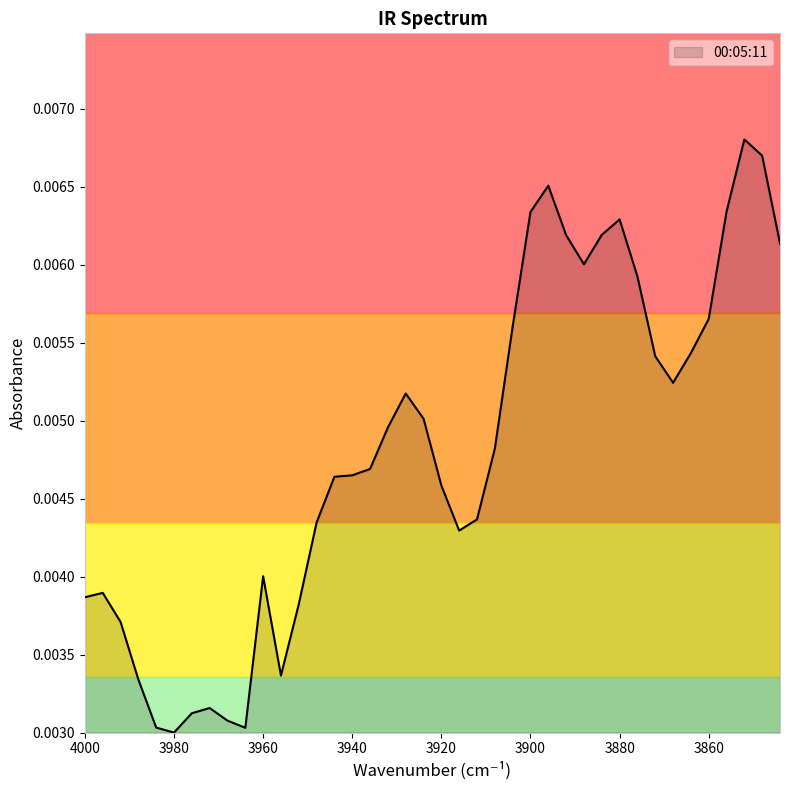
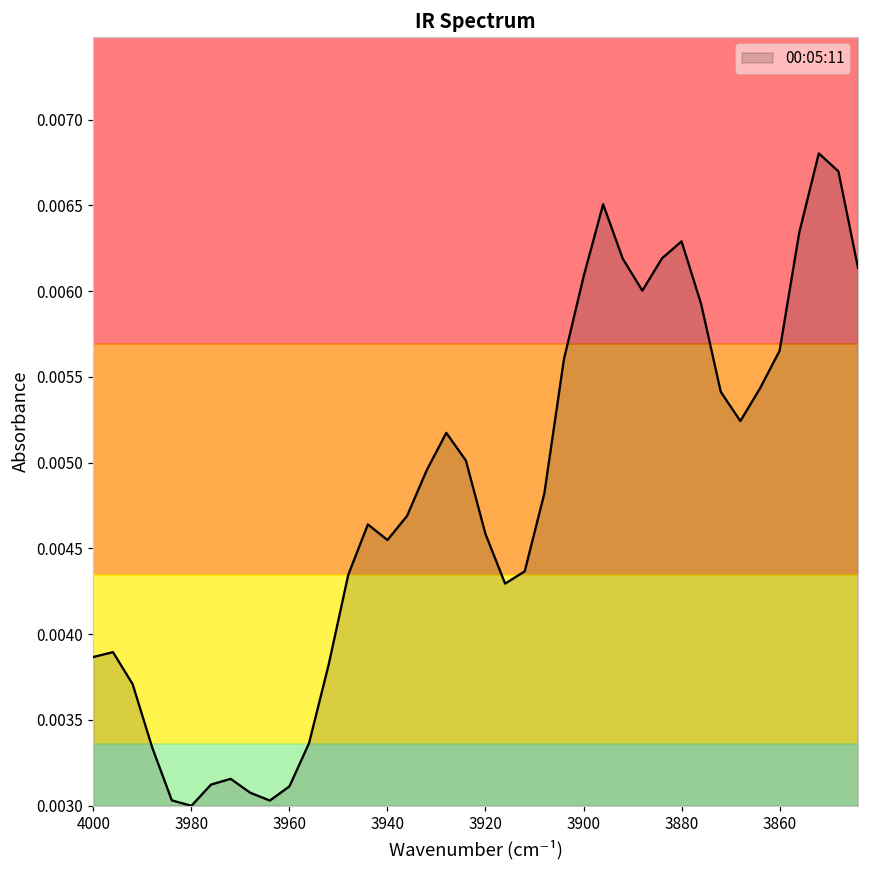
3960: 0.00400 -> 0.00311
3940: 0.00465 -> 0.00455
3900: 0.00634 -> 0.00608
